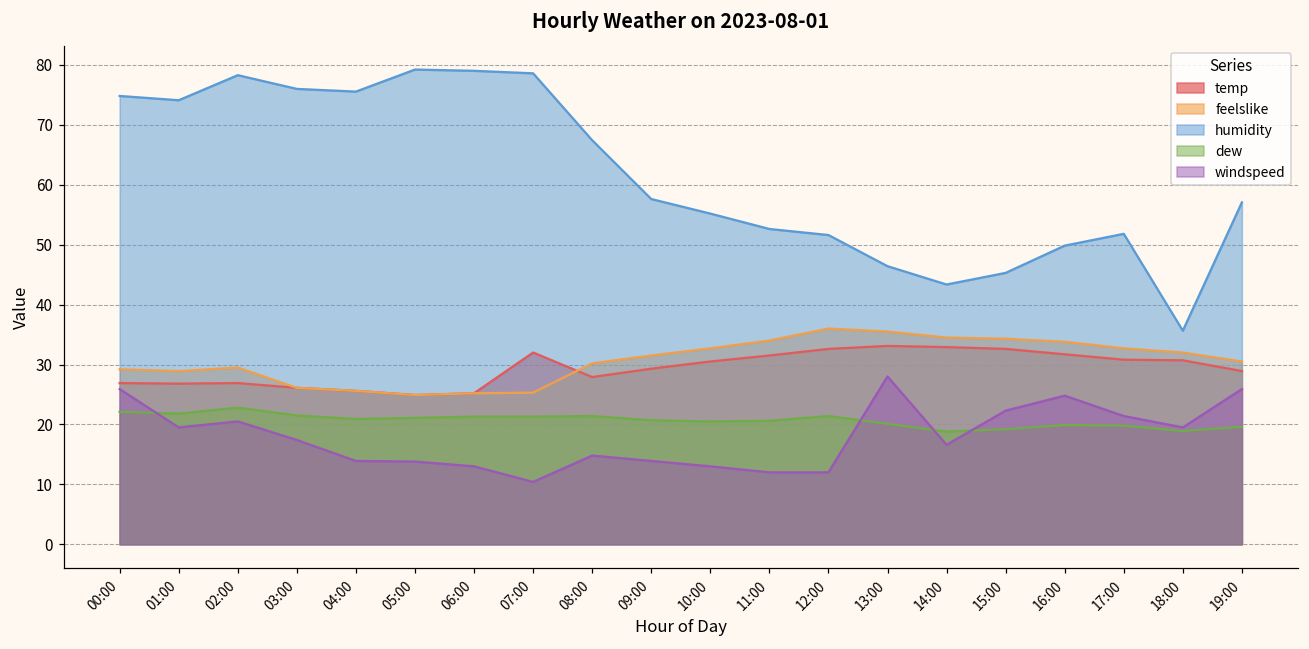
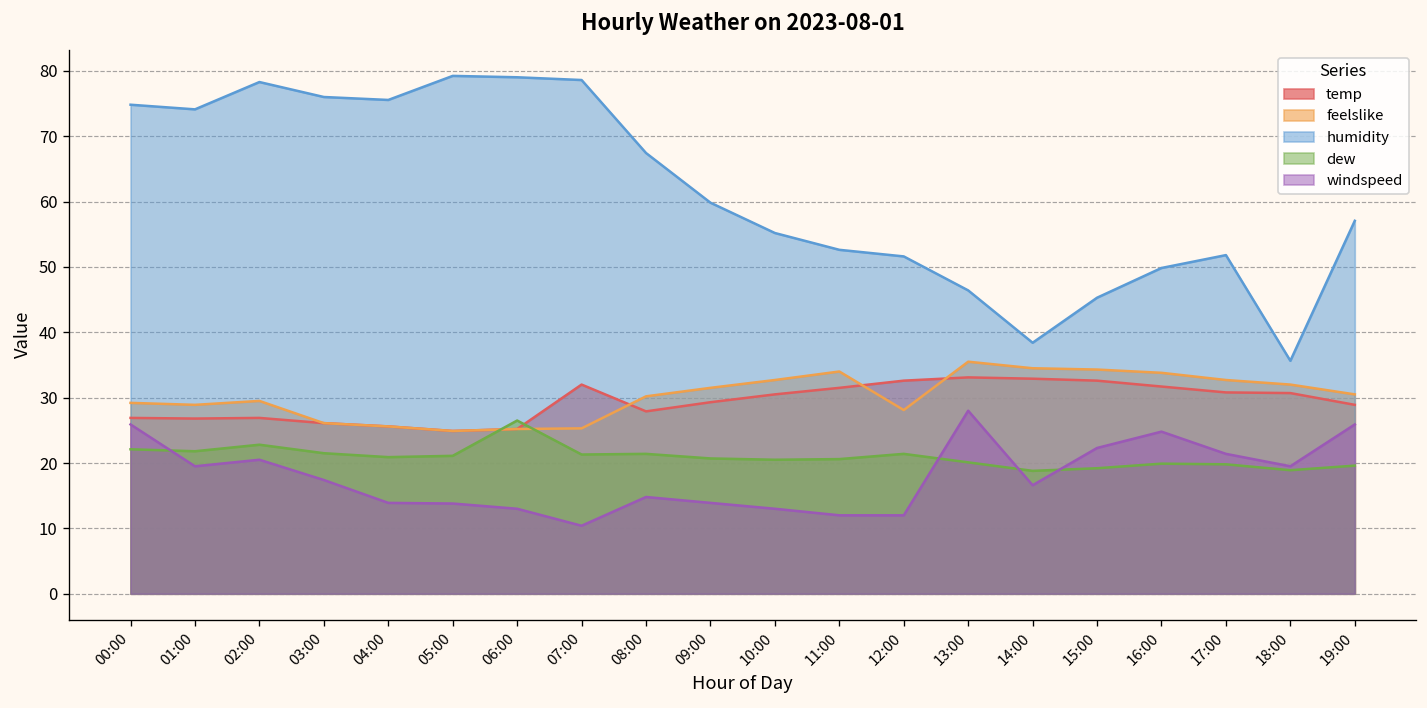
dew, 06:00: 21 -> 27
humidity, 09:00: 58 -> 60
feelslike, 12:00: 36 -> 28
humidity, 14:00: 43 -> 38
